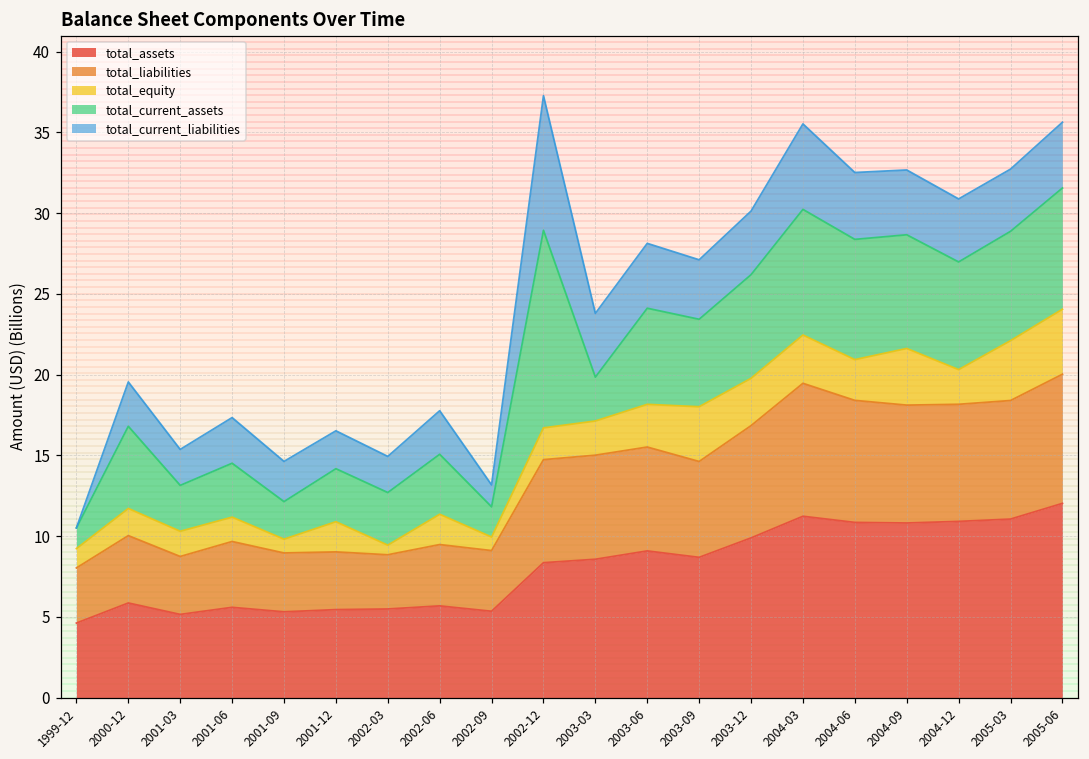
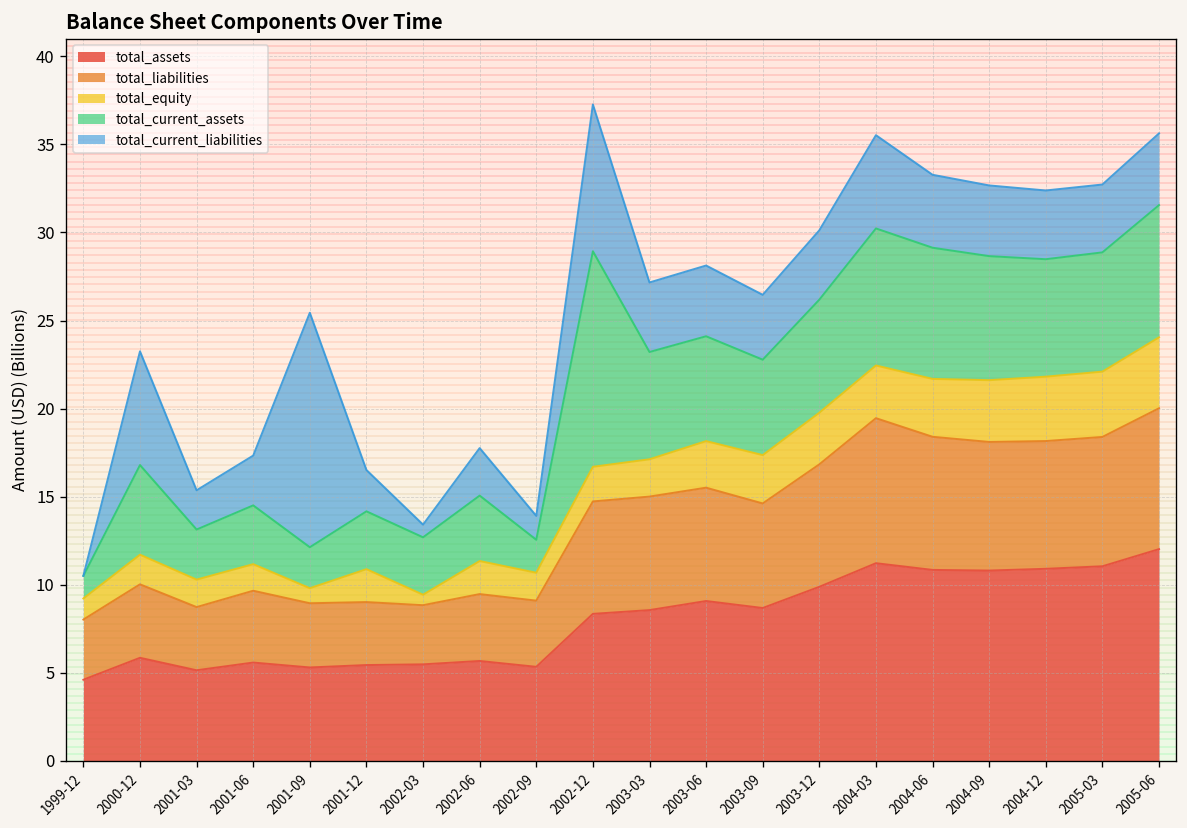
total_current_liabilities, 2000-12: 2.7 -> 6.5
total_current_liabilities, 2001-09: 2.5 -> 13.3
total_current_liabilities, 2002-03: 2.2 -> 0.7
total_equity, 2002-09: 0.8 -> 1.6
total_current_assets, 2003-03: 2.7 -> 6.1
total_equity, 2003-09: 3.4 -> 2.7
total_equity, 2004-06: 2.5 -> 3.3
total_equity, 2004-12: 2.1 -> 3.7
